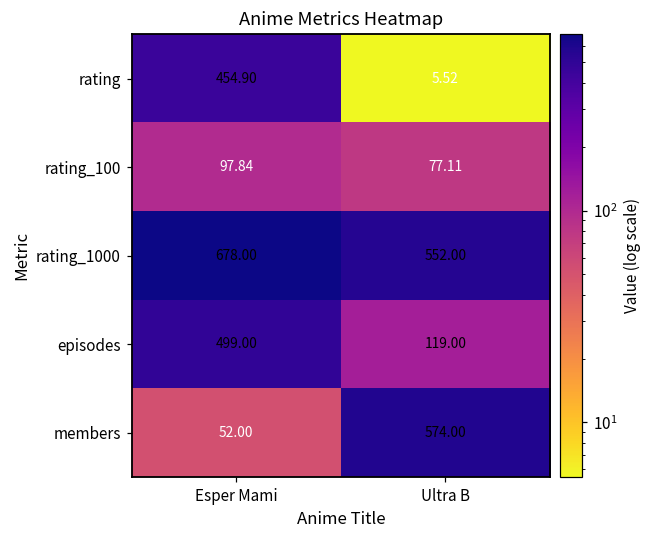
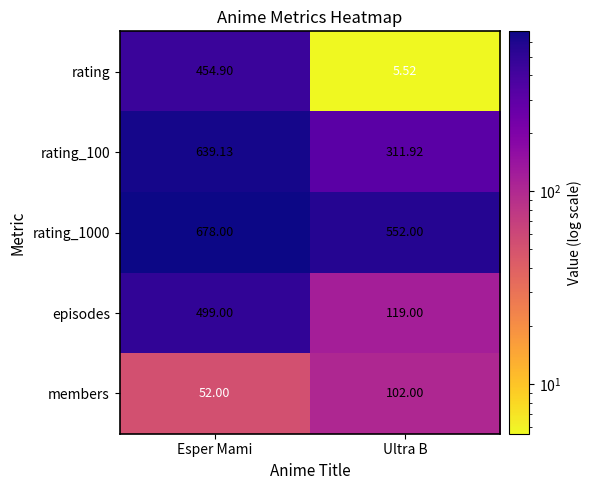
rating_100, Esper Mami: 97.84 -> 639.13
rating_100, Ultra B: 77.11 -> 311.92
members, Ultra B: 574.00 -> 102.00
